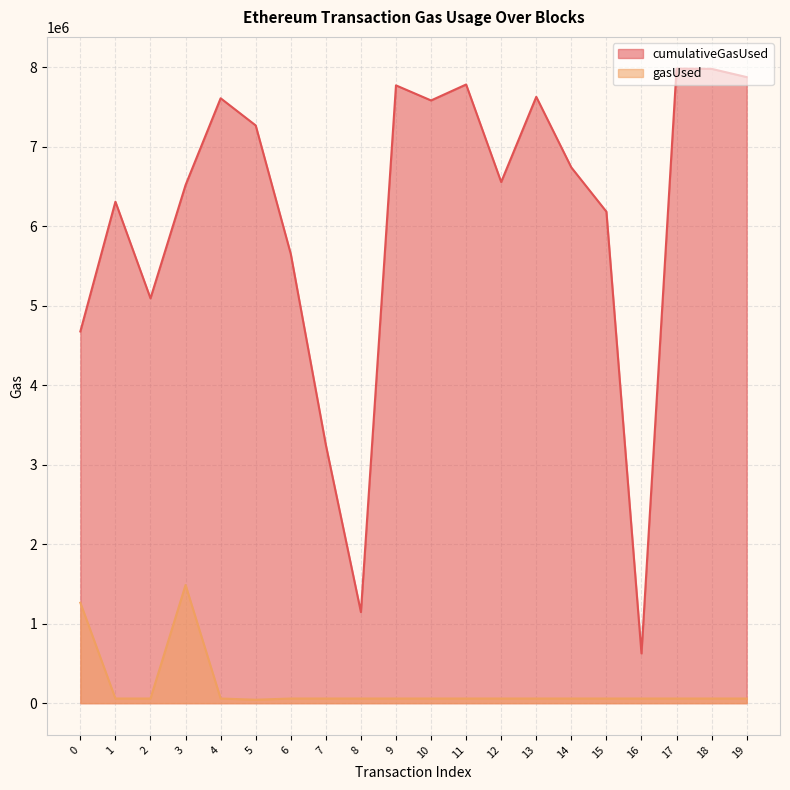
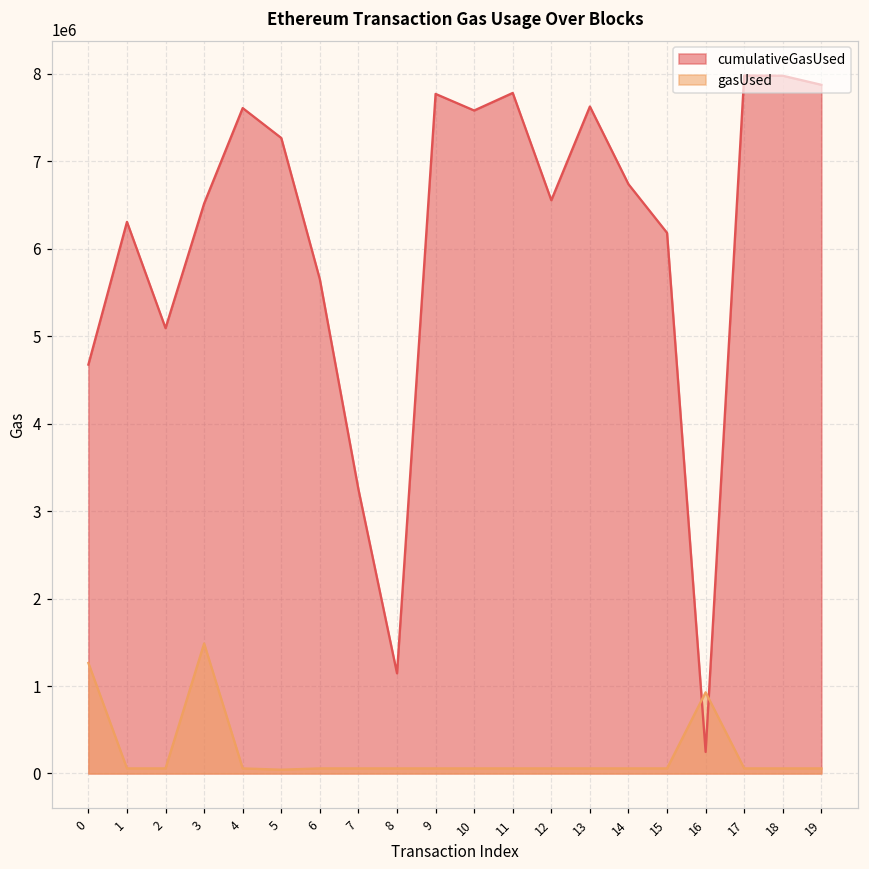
cumulativeGasUsed, 16: 600000 -> 200000
gasUsed, 16: 100000 -> 900000
